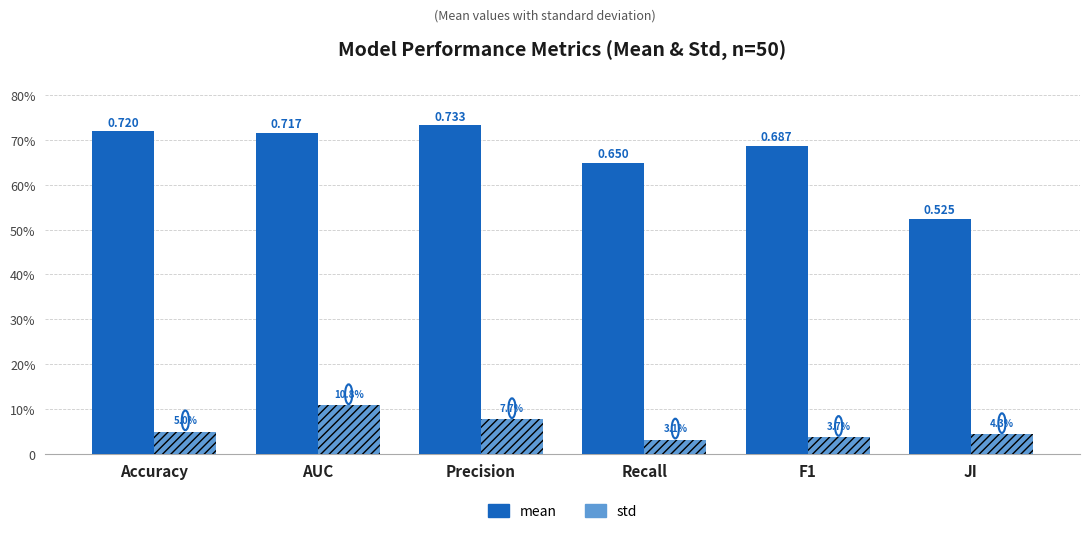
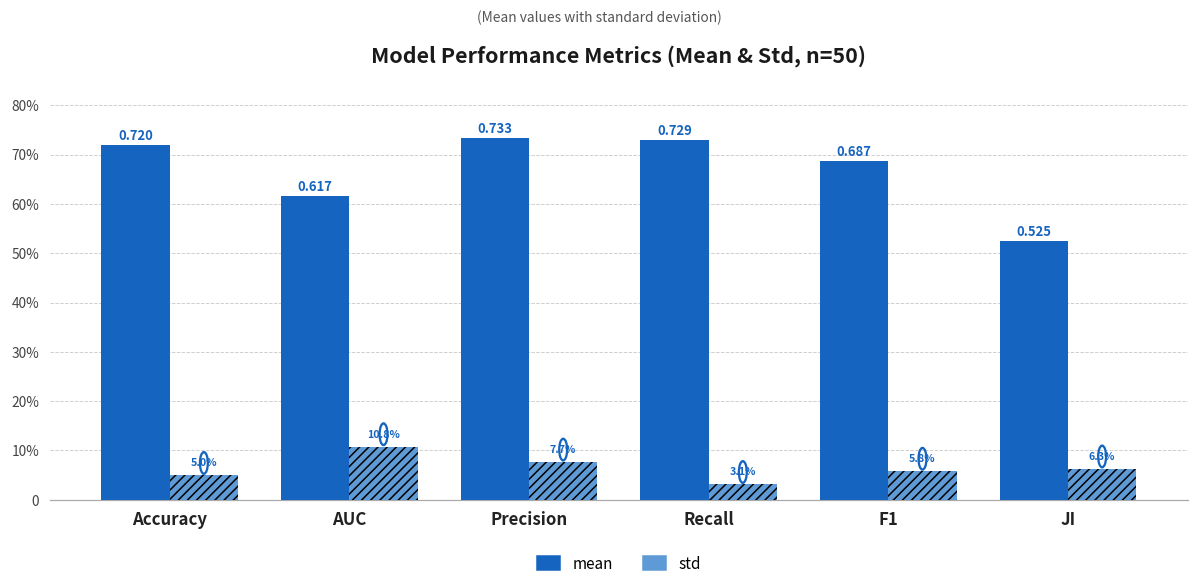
mean, AUC: 0.717 -> 0.617
mean, Recall: 0.650 -> 0.729
std, F1: 3.7% -> 5.8%
std, JI: 4.3% -> 6.3%
